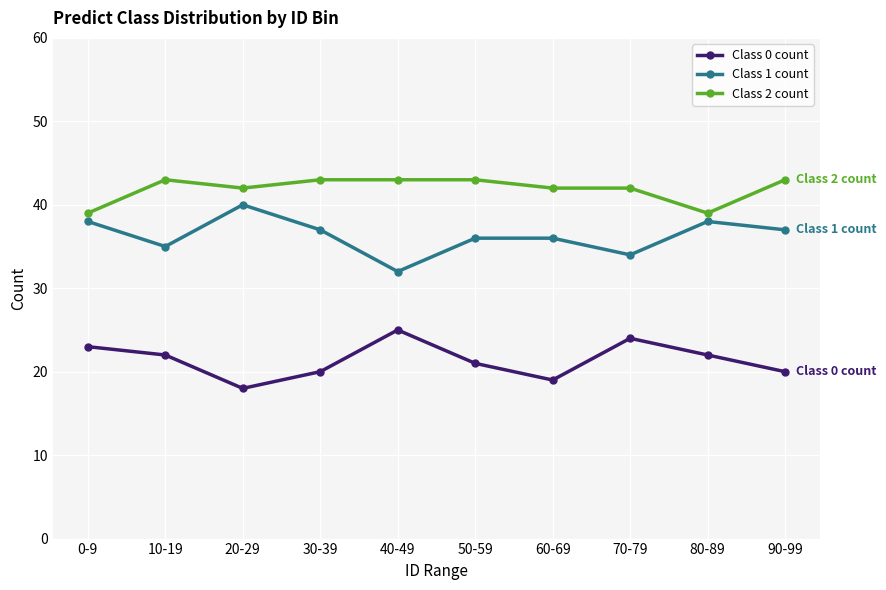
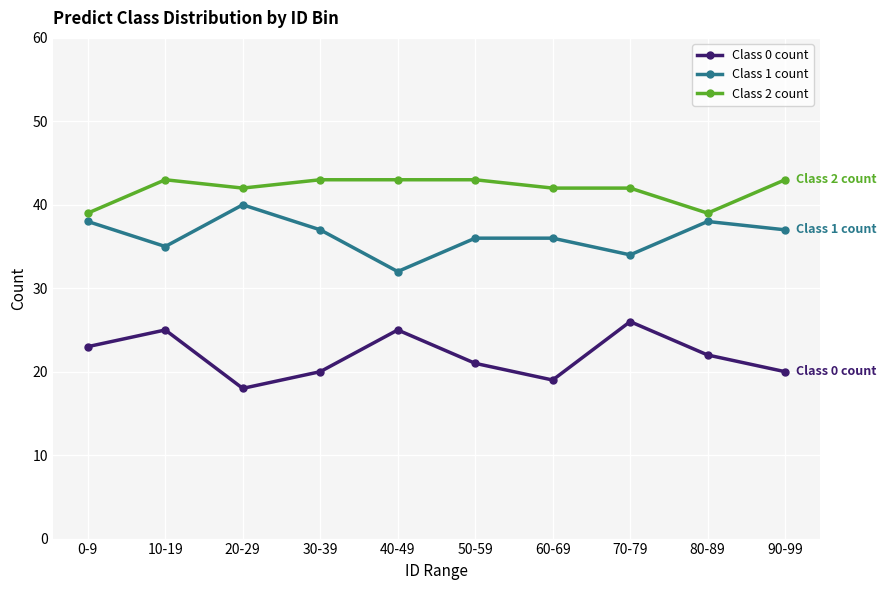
Class 0 count, 10-19: 22 -> 25
Class 0 count, 70-79: 24 -> 26
